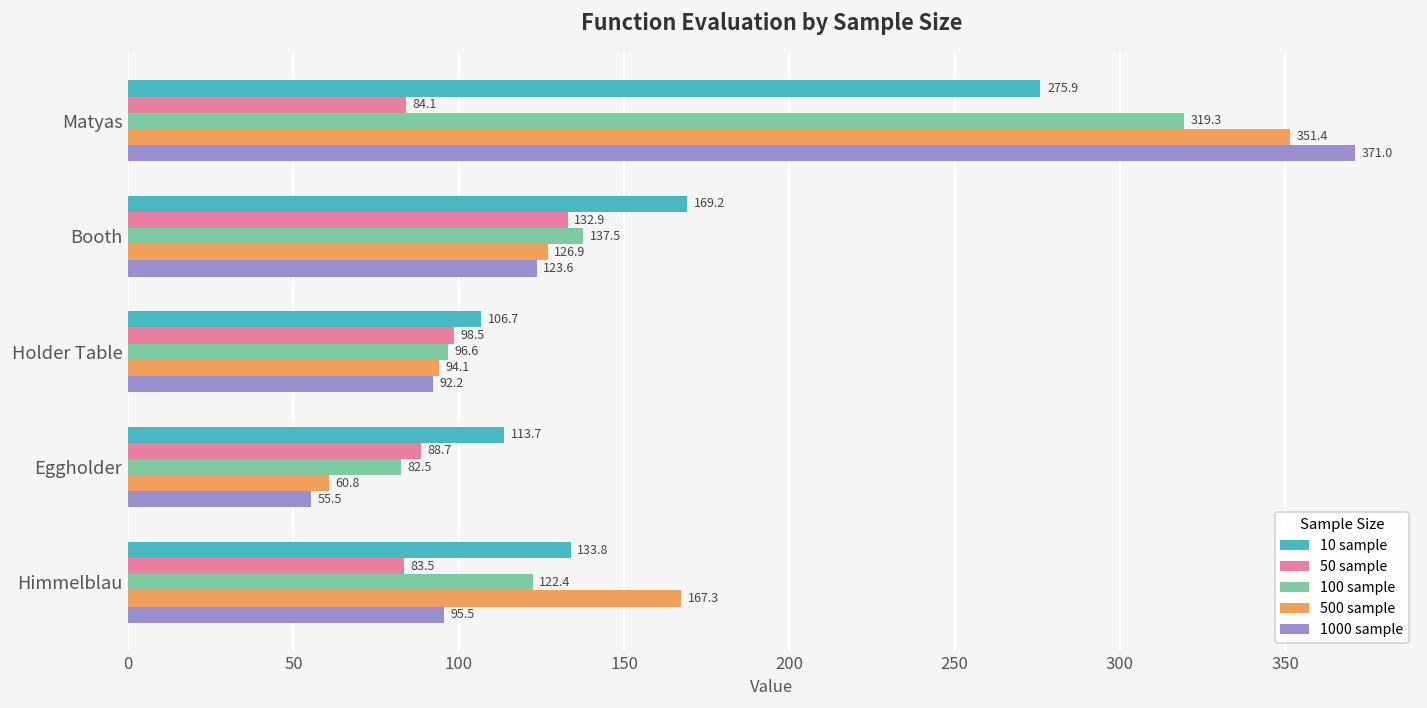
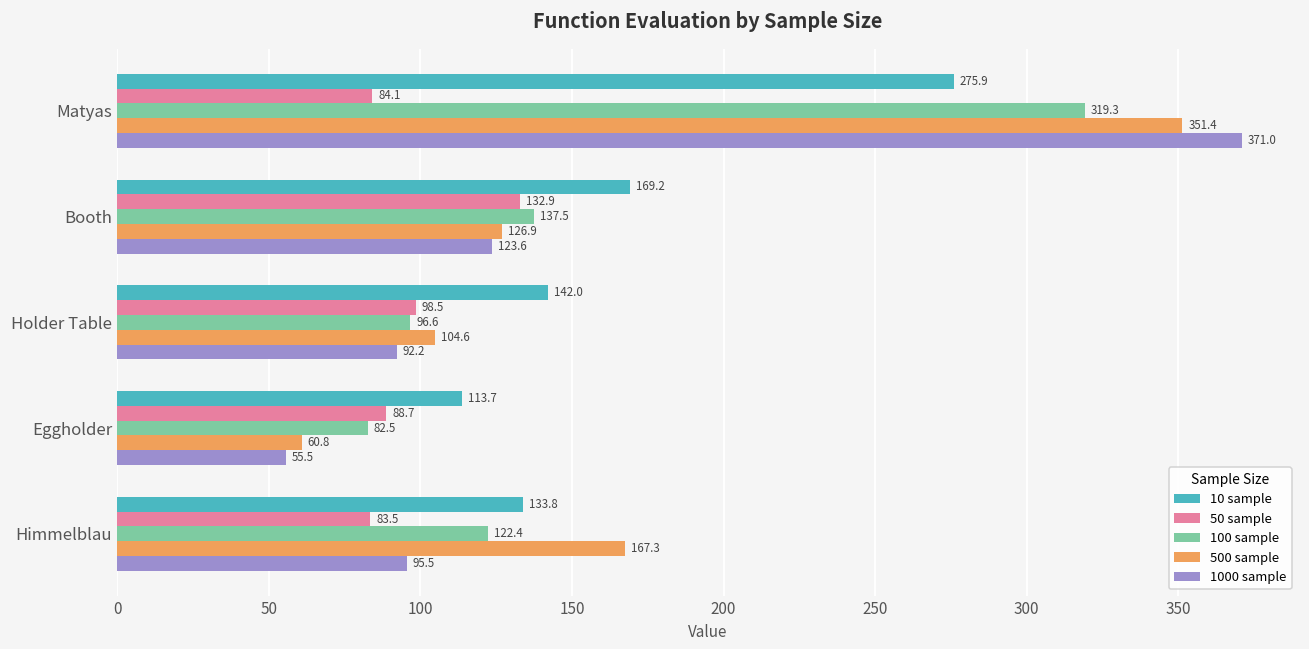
10 sample, Holder Table: 106.7 -> 142.0
500 sample, Holder Table: 94.1 -> 104.6
